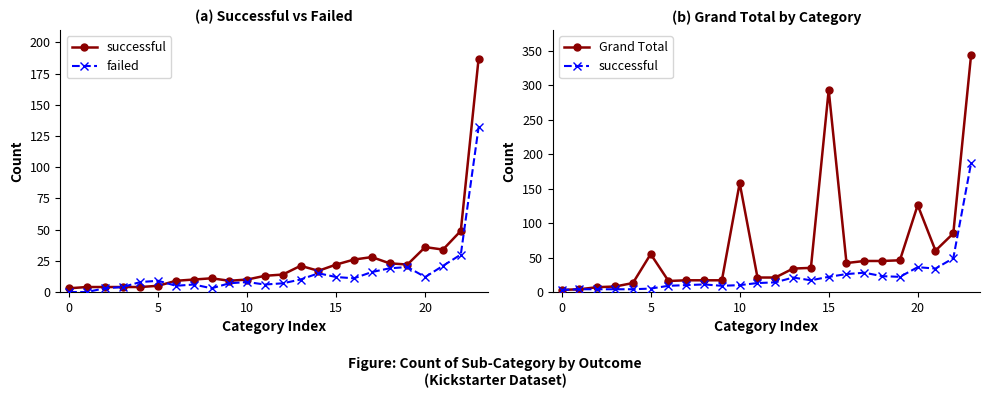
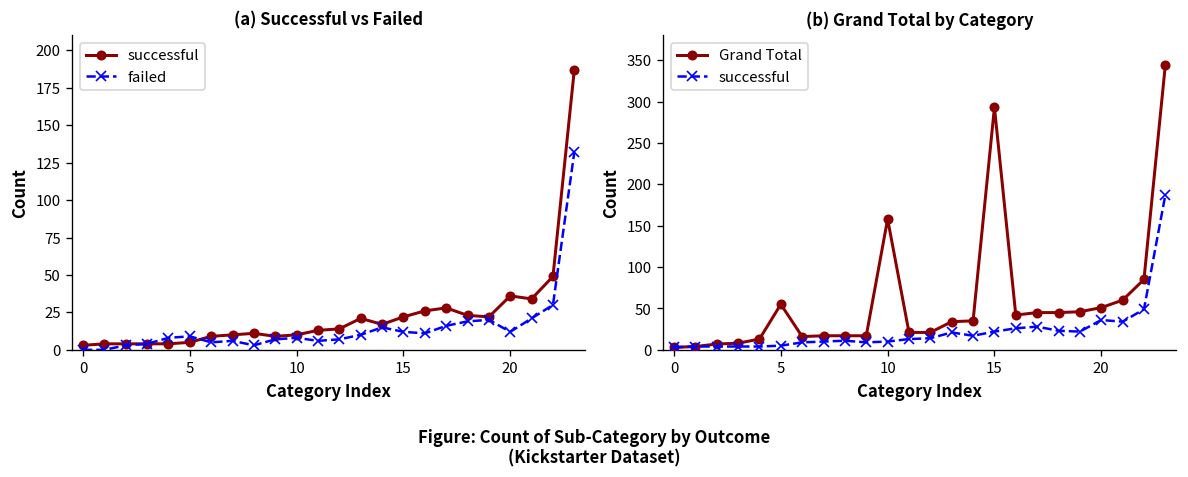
(b) Grand Total by Category, Grand Total, 20: 130 -> 50
